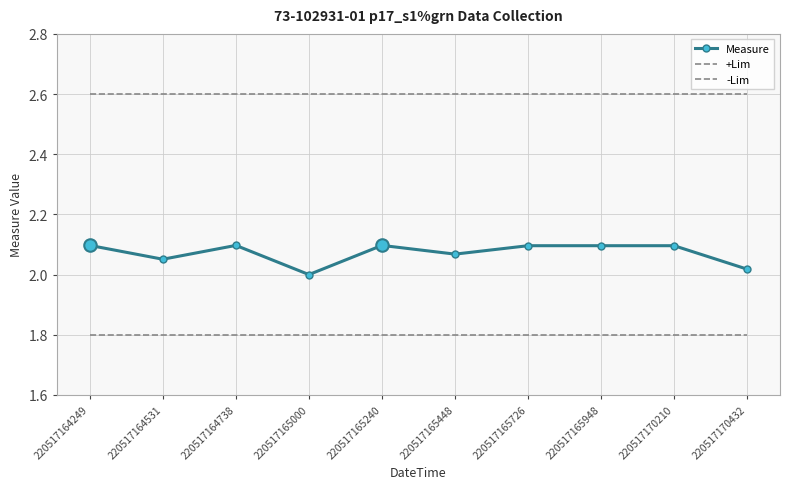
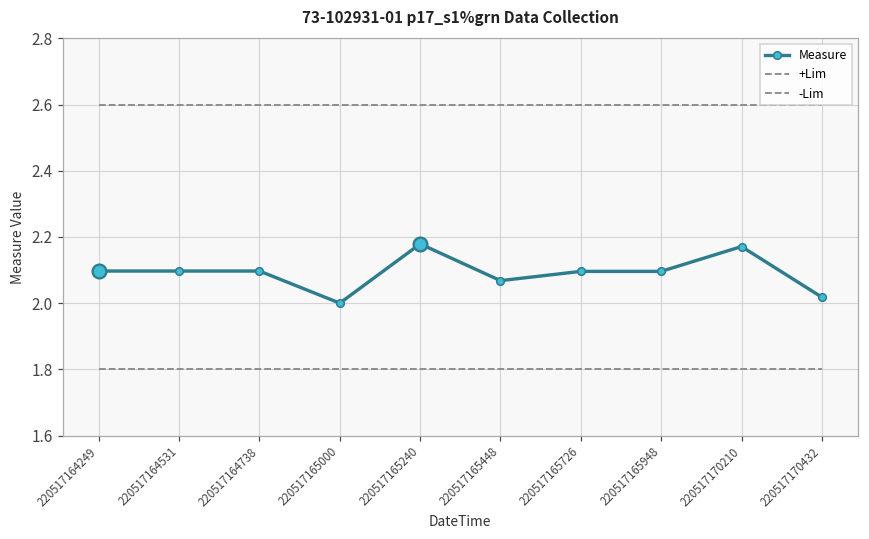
Measure, 220517164531: 2.05 -> 2.10
Measure, 220517165240: 2.10 -> 2.18
Measure, 220517170210: 2.10 -> 2.17
